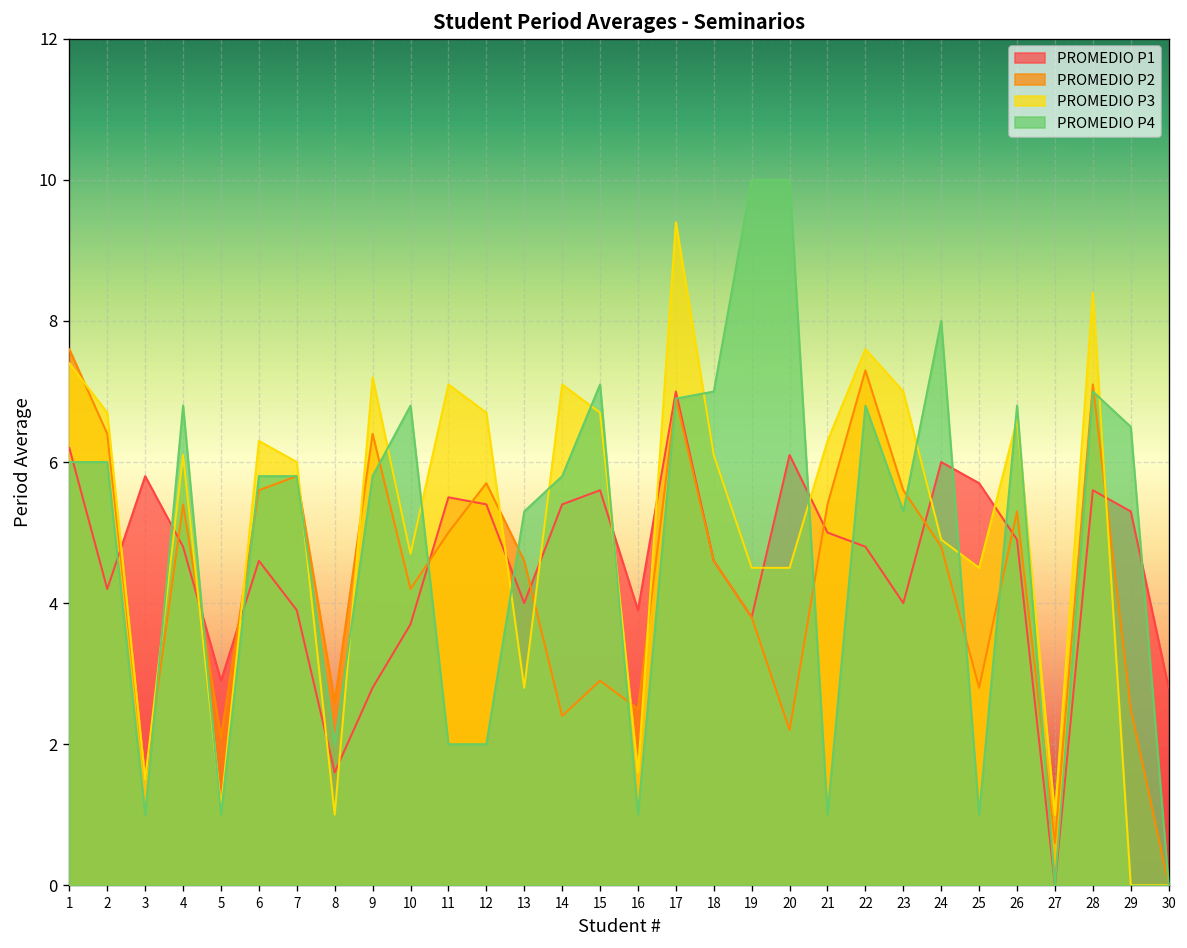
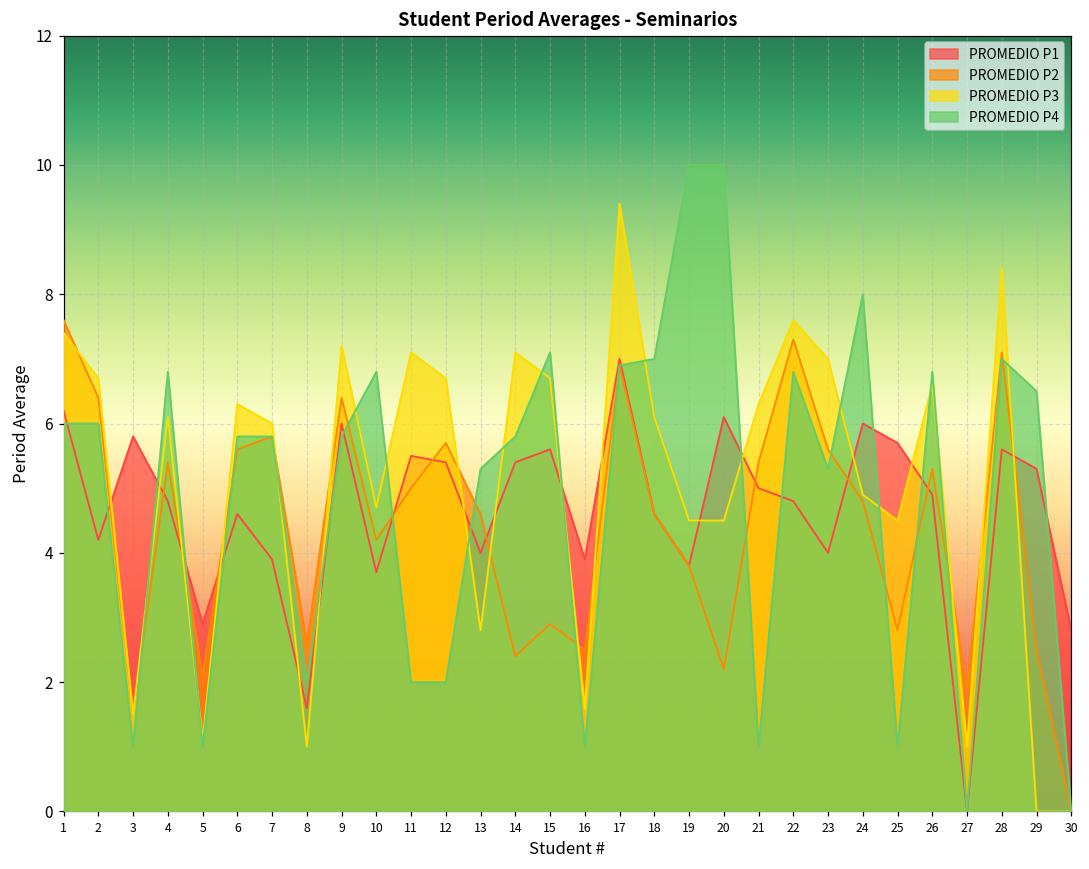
PROMEDIO P1, 9: 2.8 -> 6.0
PROMEDIO P2, 27: 0.6 -> 1.9
